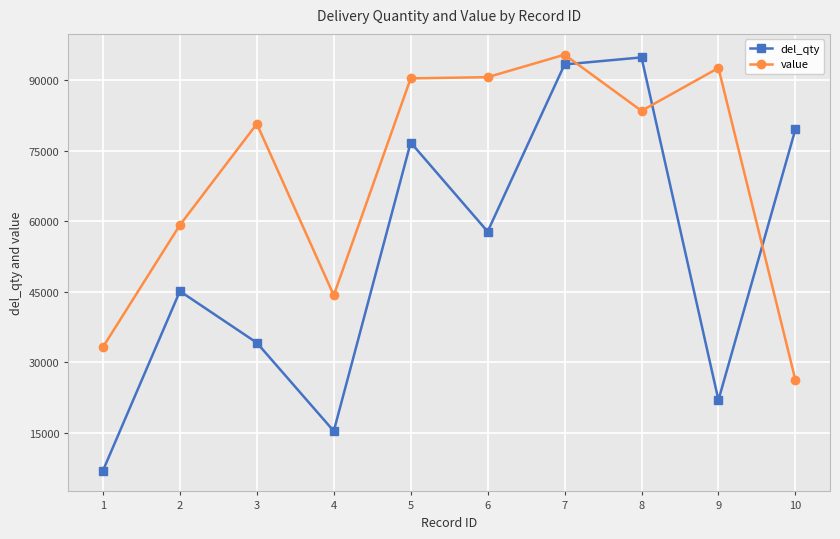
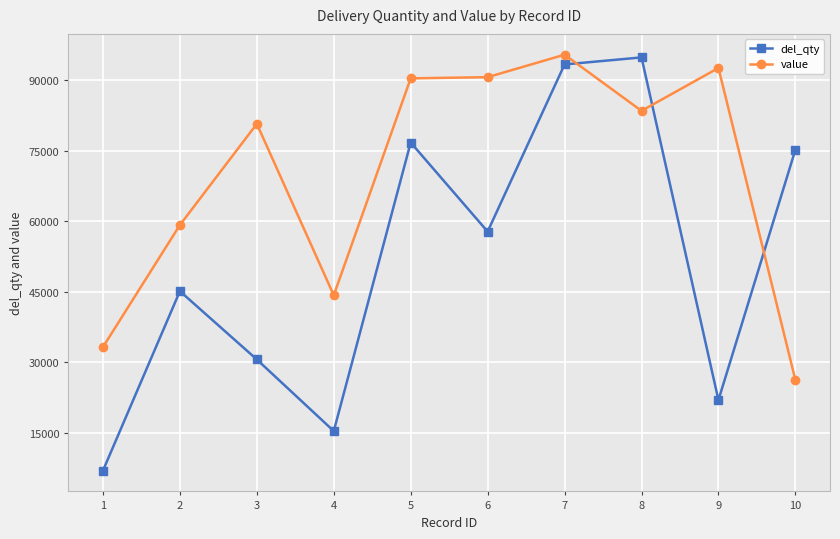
del_qty, 3: 34000 -> 31000
del_qty, 10: 80000 -> 75000
